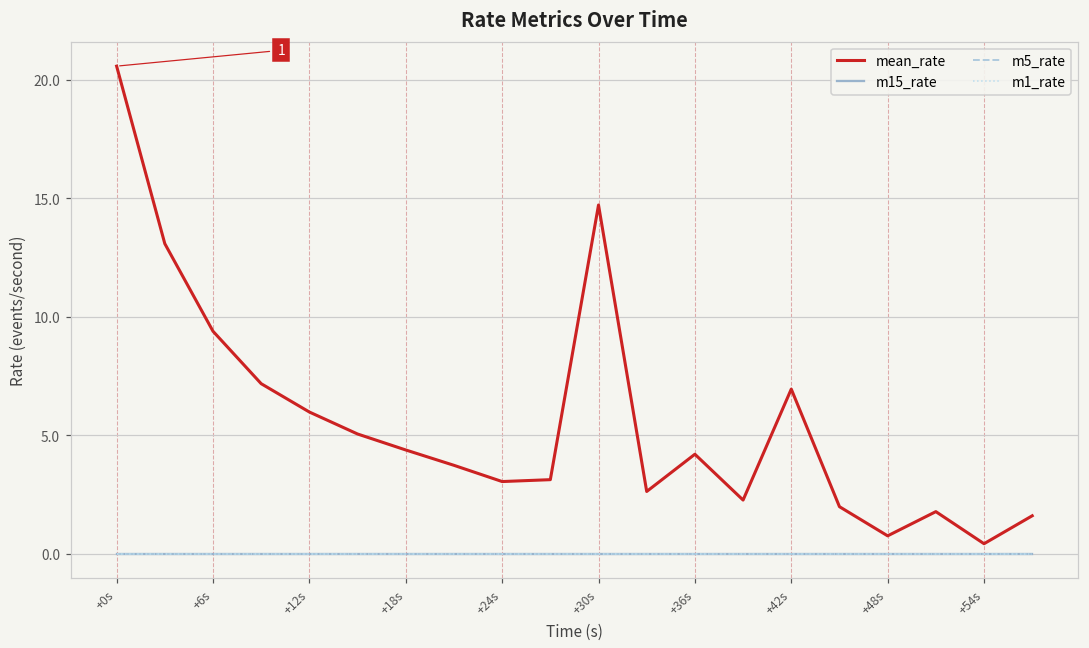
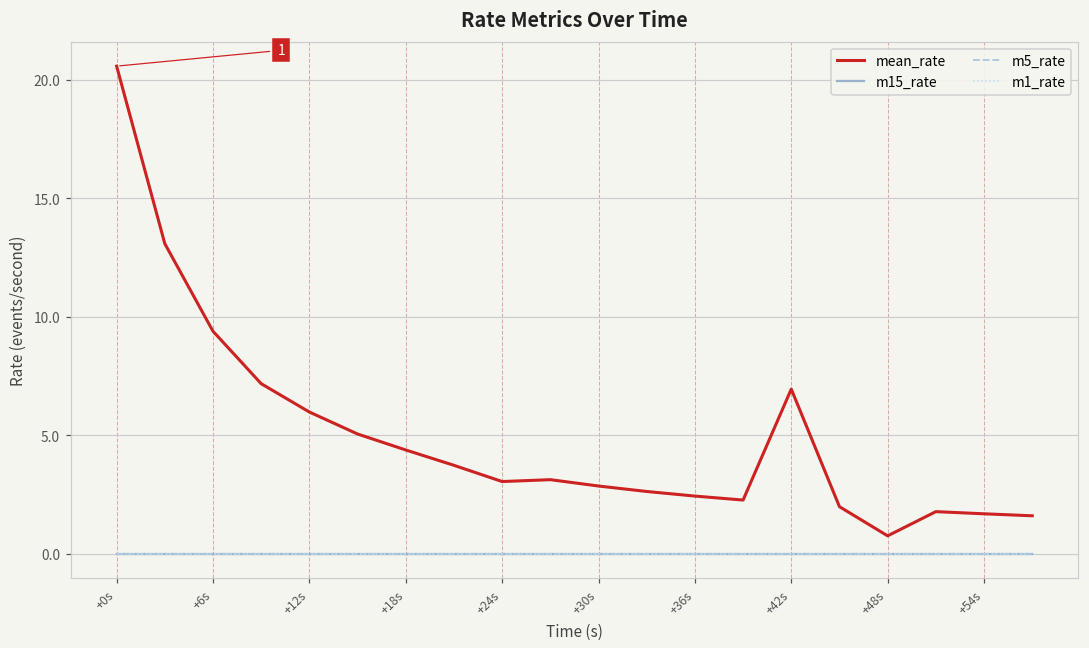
mean_rate, +30s: 14.7 -> 2.9
mean_rate, +36s: 4.2 -> 2.4
mean_rate, +54s: 0.4 -> 1.7
